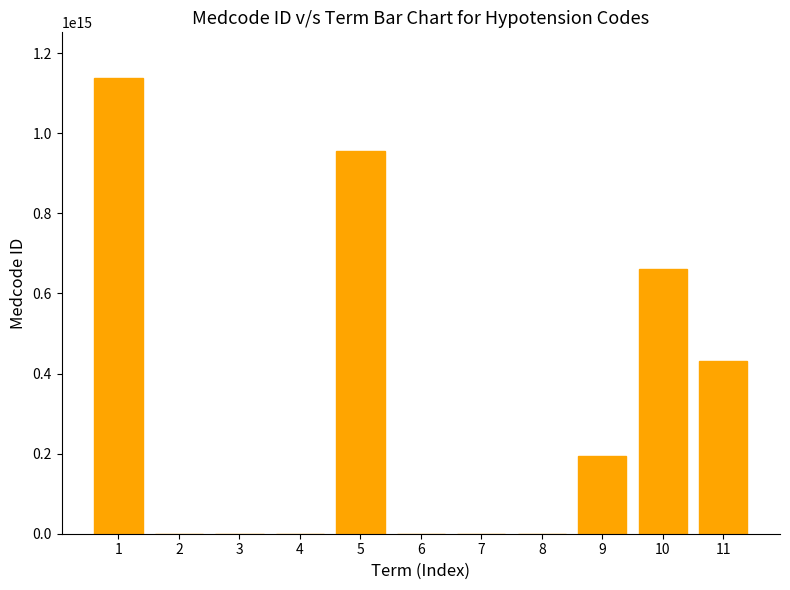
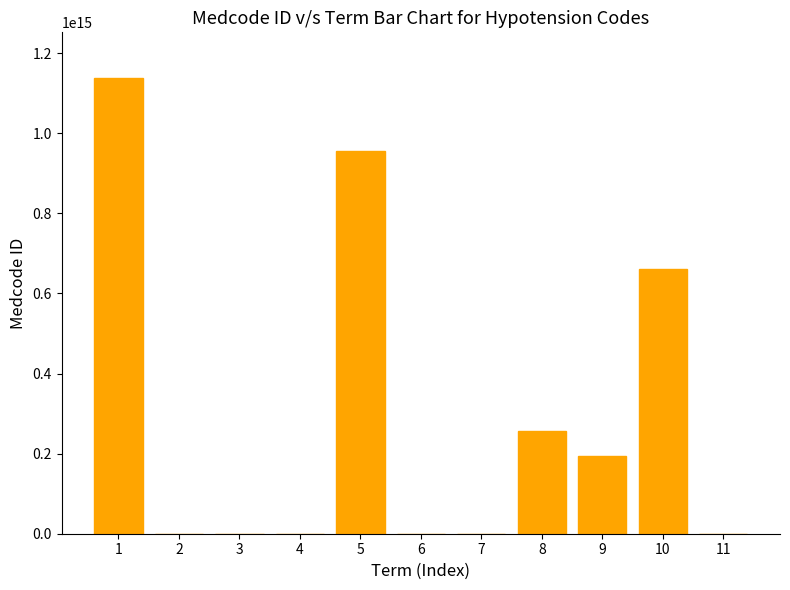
8: 0 -> 260000000000000
11: 430000000000000 -> 0
